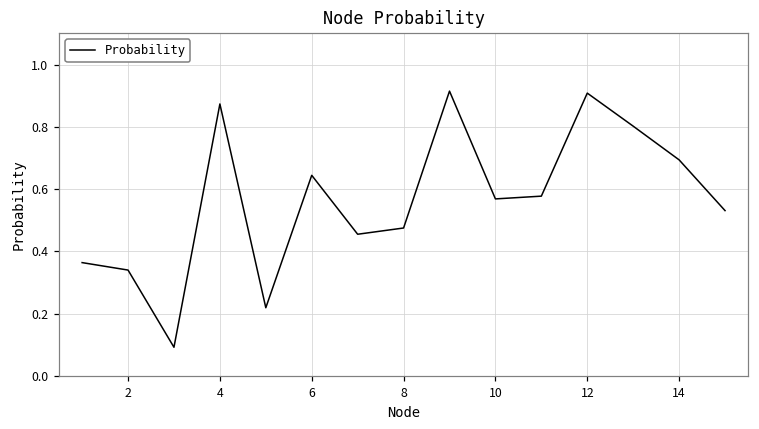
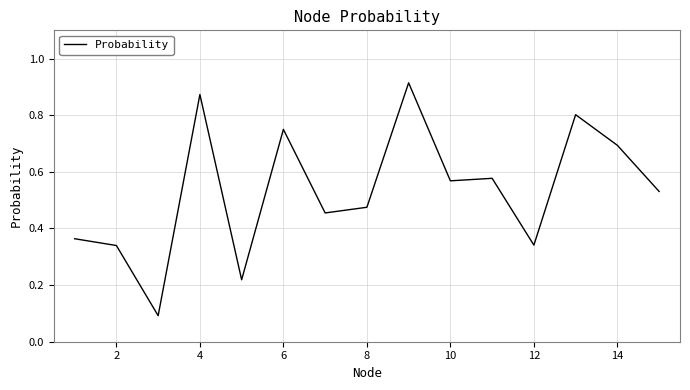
6: 0.64 -> 0.75
12: 0.91 -> 0.34
